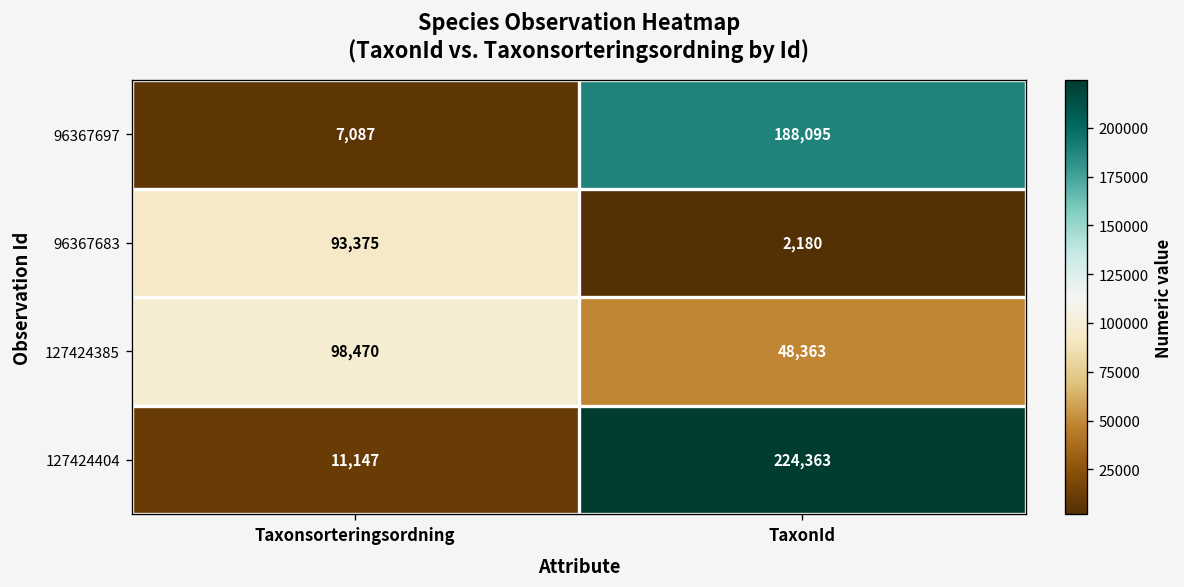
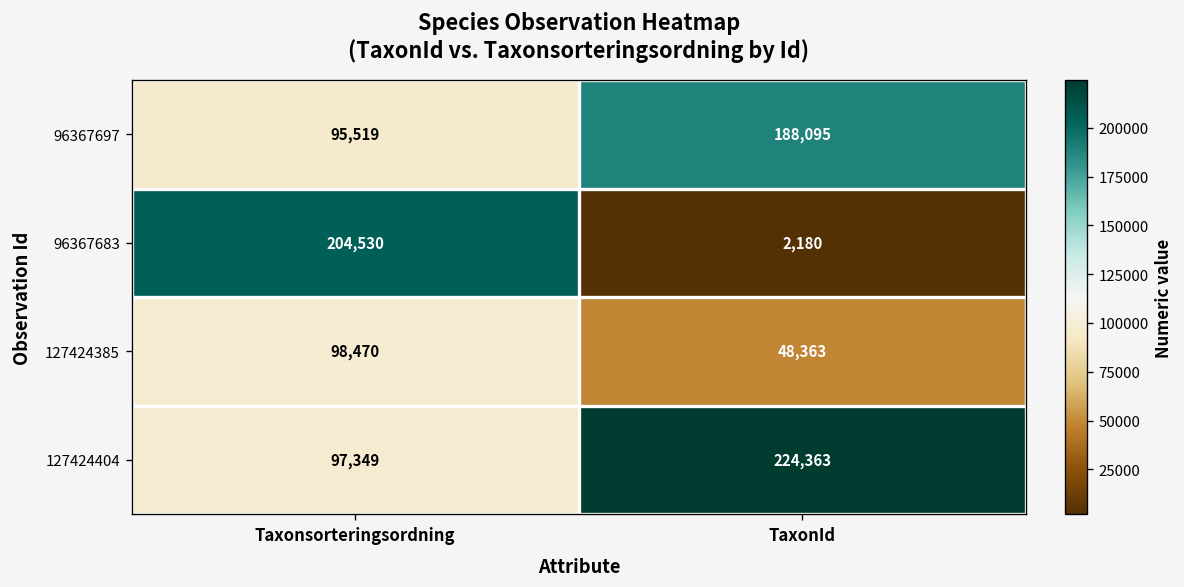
96367697, Taxonsorteringsordning: 7,087 -> 95,519
96367683, Taxonsorteringsordning: 93,375 -> 204,530
127424404, Taxonsorteringsordning: 11,147 -> 97,349
